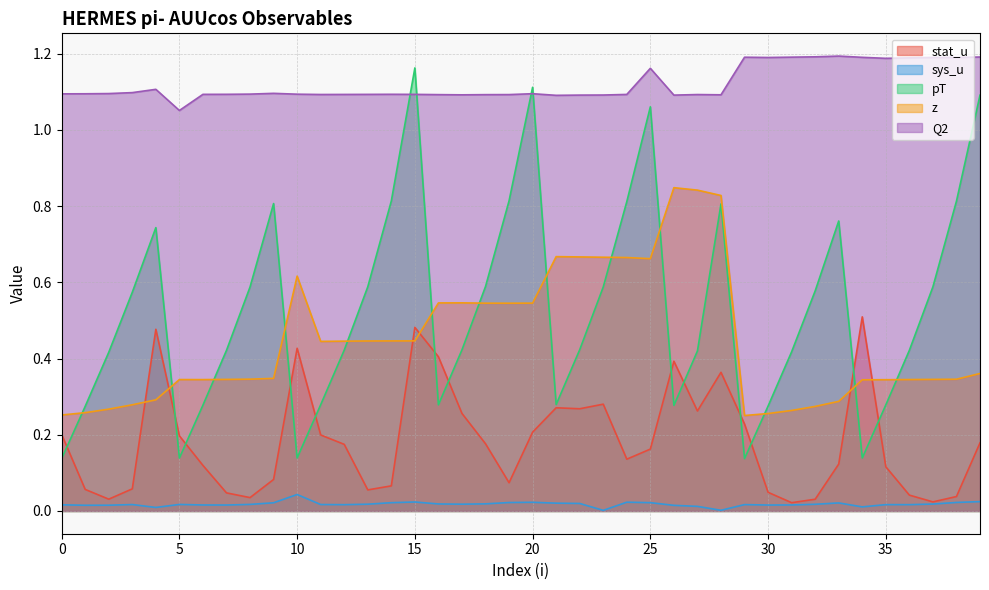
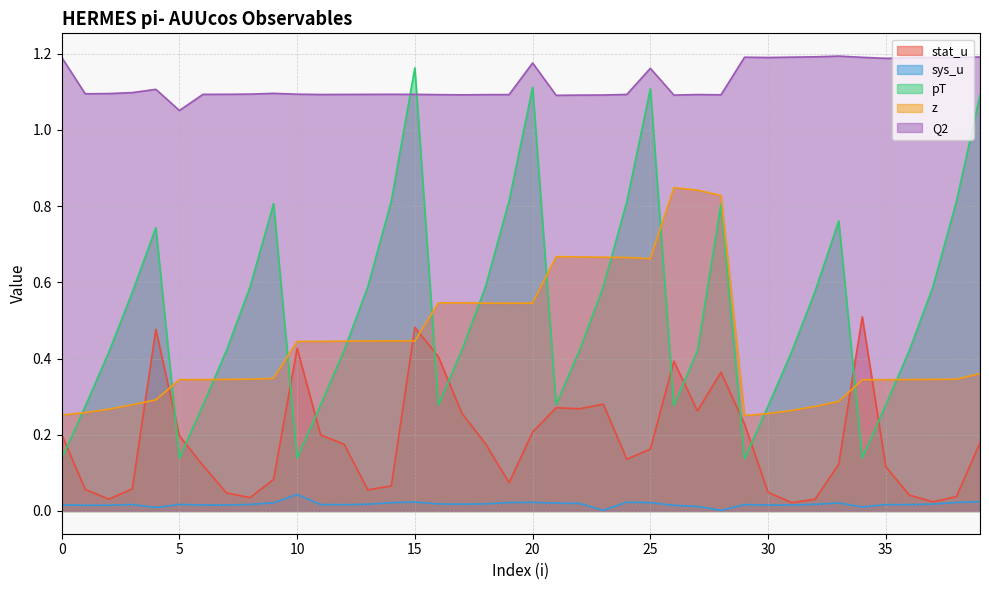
Q2, 0: 1.09 -> 1.19
z, 10: 0.62 -> 0.45
Q2, 20: 1.09 -> 1.18
pT, 25: 1.06 -> 1.11
